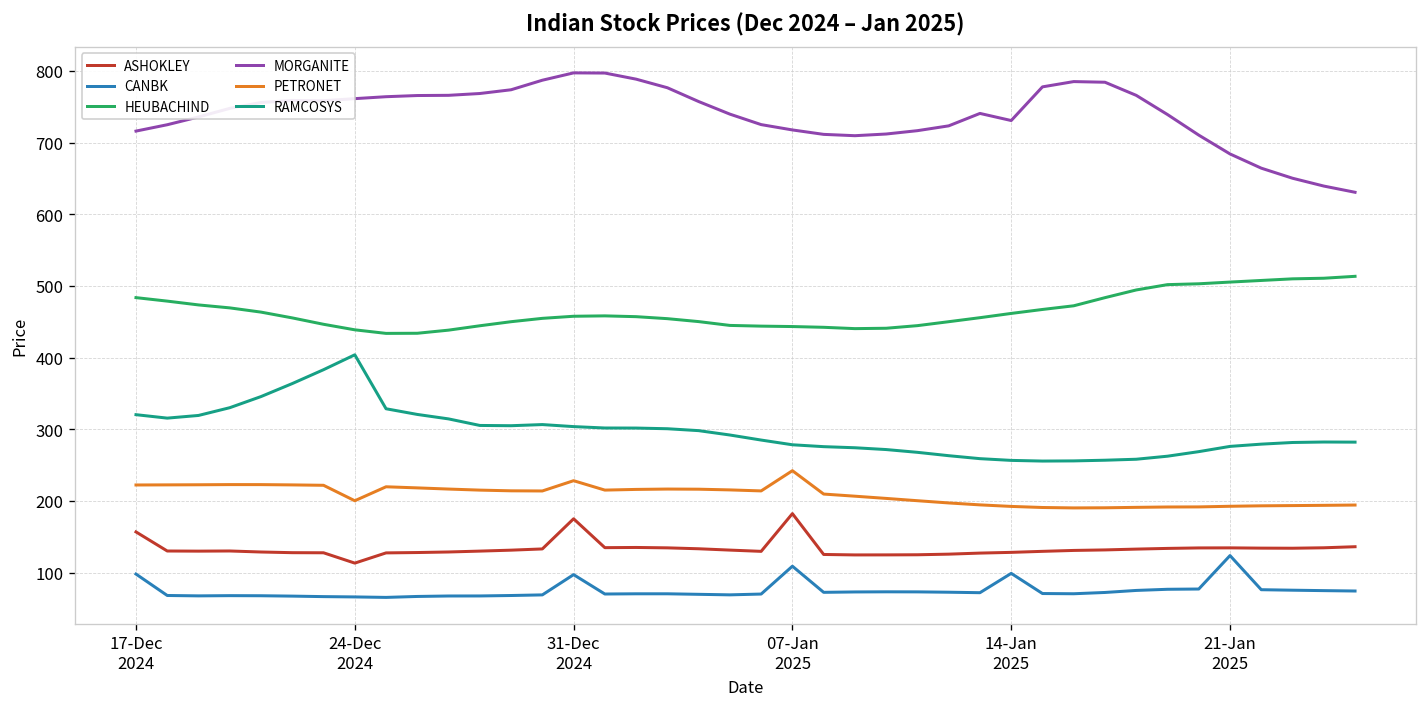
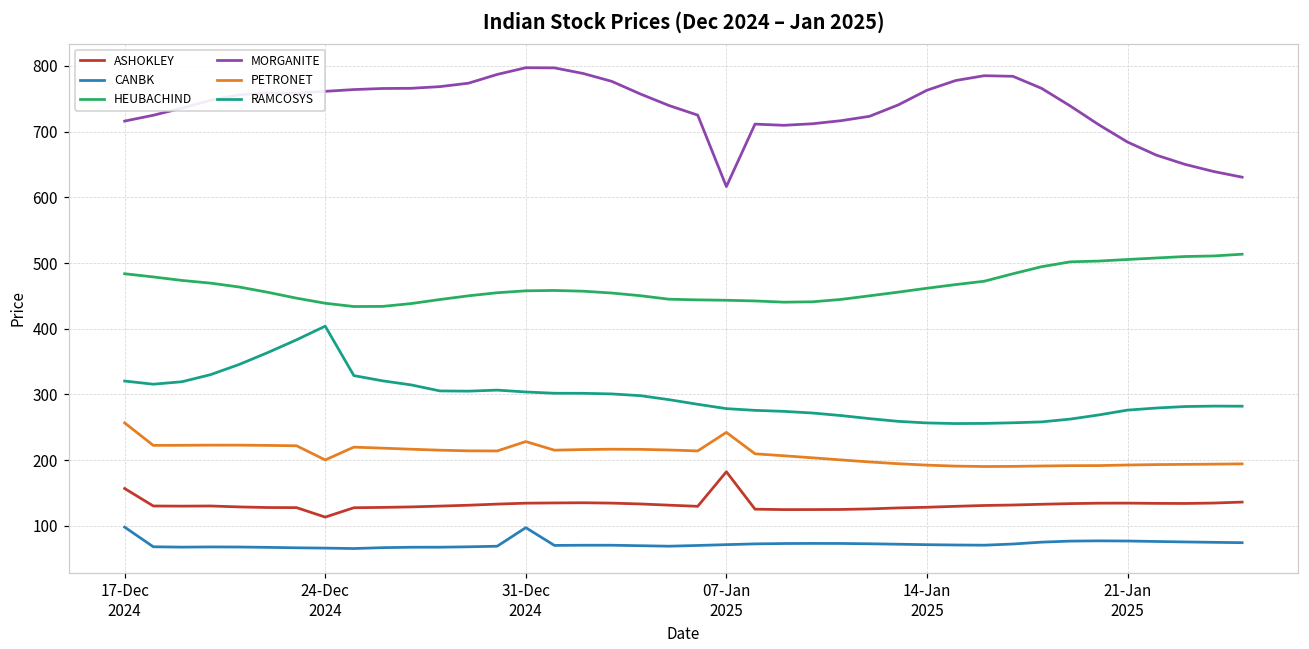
PETRONET, 17-Dec 2024: 220 -> 260
ASHOKLEY, 31-Dec 2024: 180 -> 130
CANBK, 07-Jan 2025: 110 -> 70
MORGANITE, 07-Jan 2025: 720 -> 620
CANBK, 14-Jan 2025: 100 -> 70
MORGANITE, 14-Jan 2025: 730 -> 760
CANBK, 21-Jan 2025: 120 -> 80
